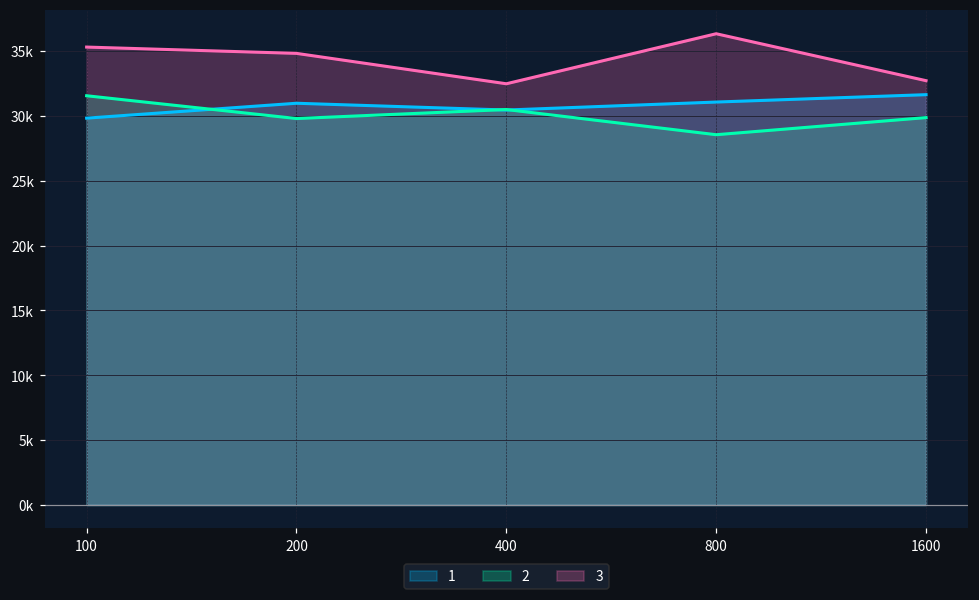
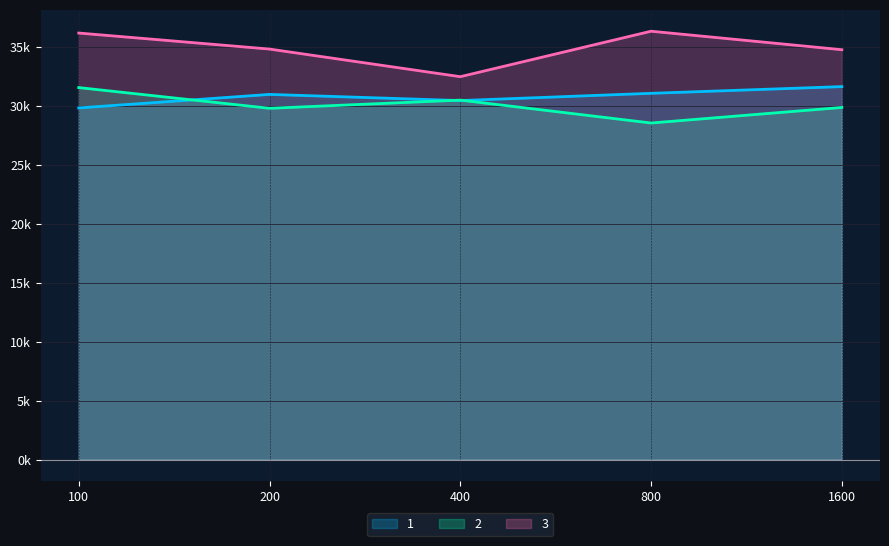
3, 100: 35300 -> 36200
3, 1600: 32700 -> 34800
